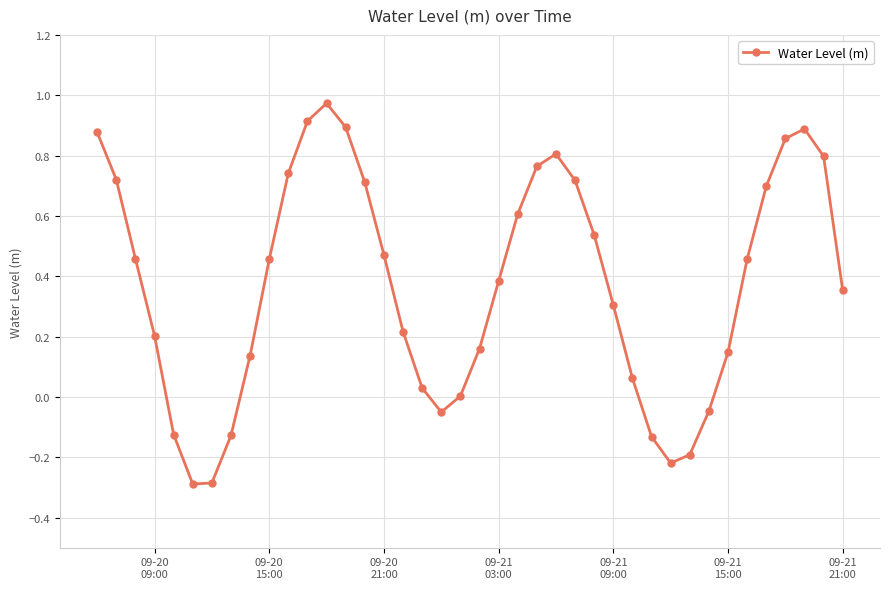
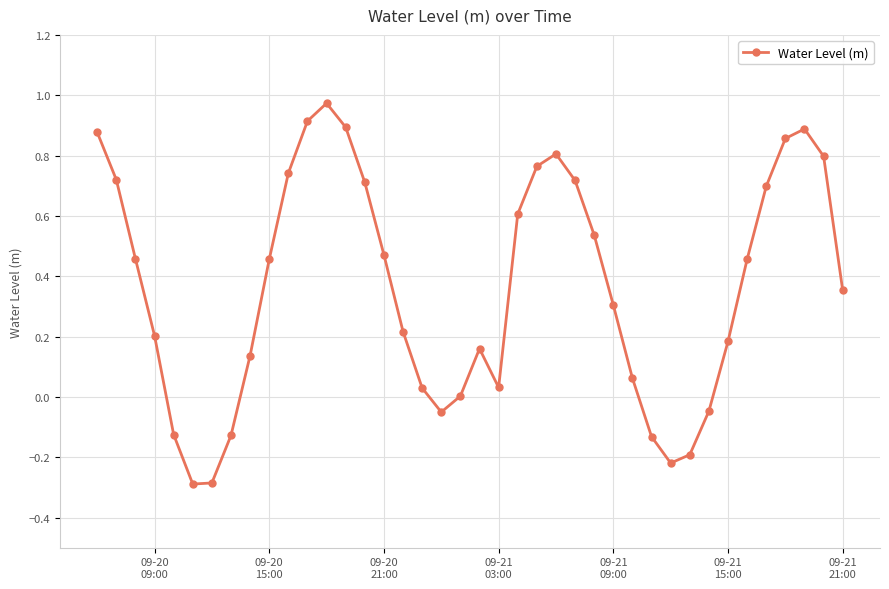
09-21 03:00: 0.38 -> 0.03
09-21 15:00: 0.15 -> 0.18
